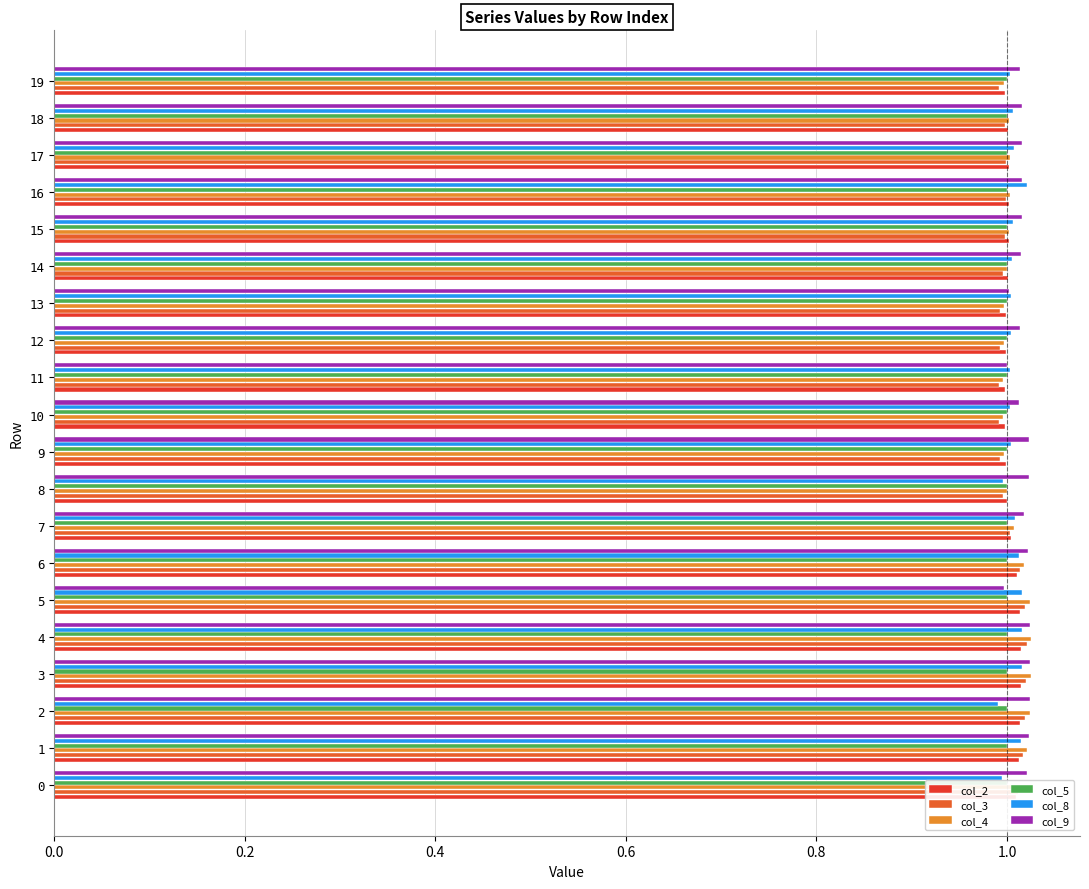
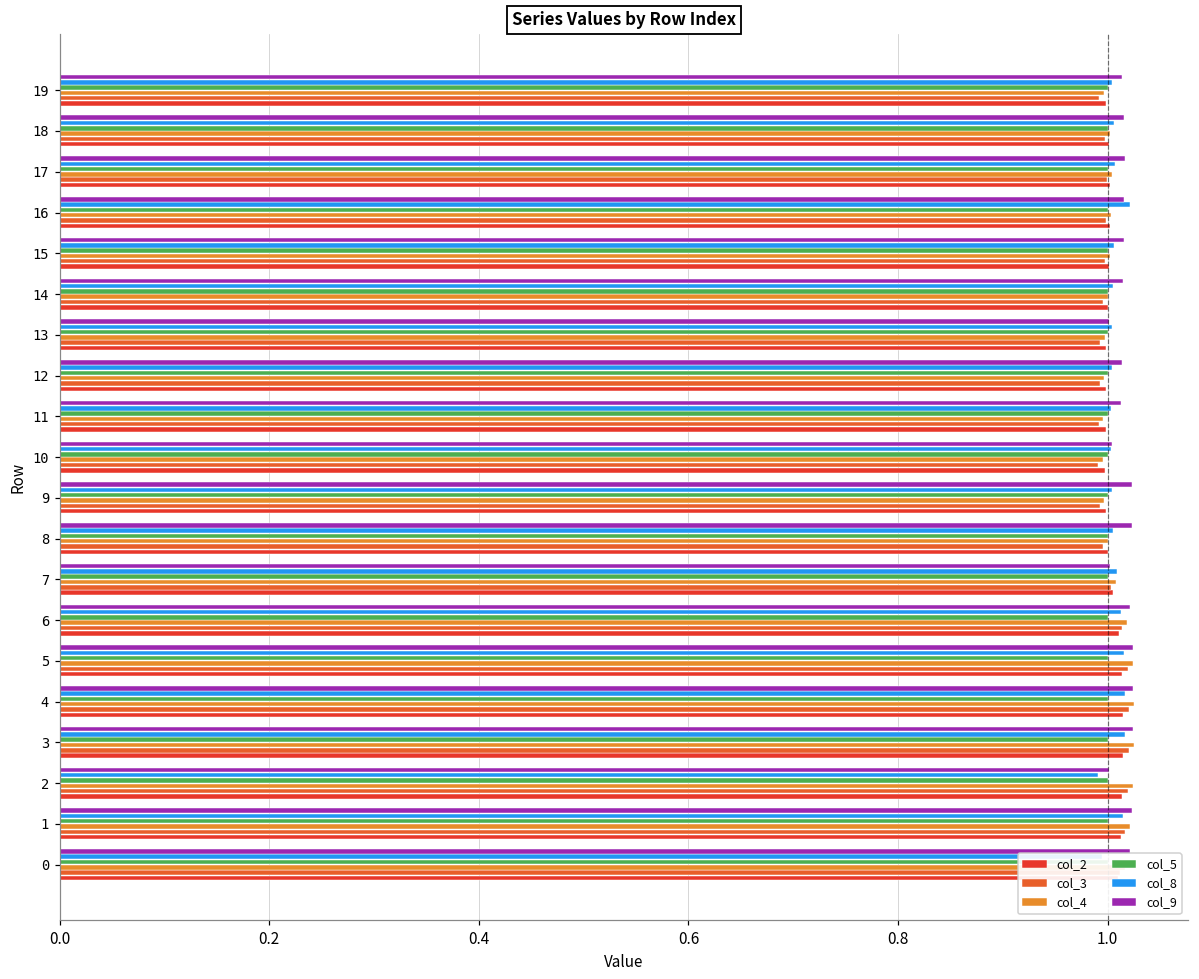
col_9, 11: 1.00 -> 1.01
col_9, 10: 1.01 -> 1.00
col_8, 8: 1.00 -> 1.01
col_9, 7: 1.02 -> 1.00
col_9, 5: 1.00 -> 1.02
col_9, 2: 1.02 -> 1.00
